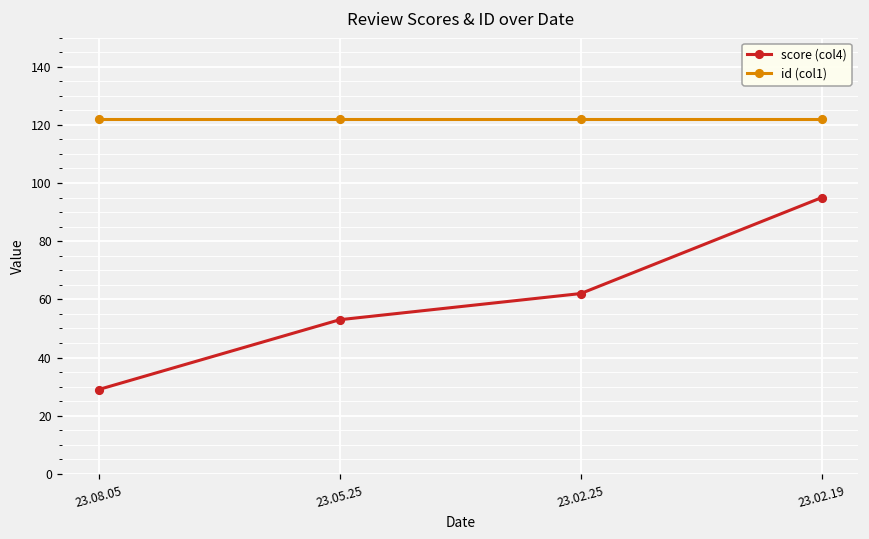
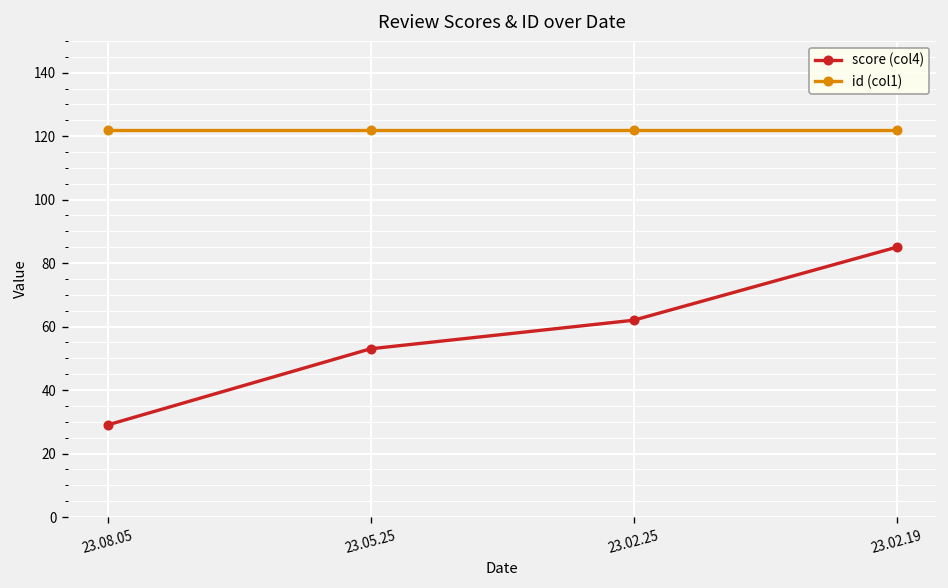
score (col4), 23.02.19: 95 -> 85
